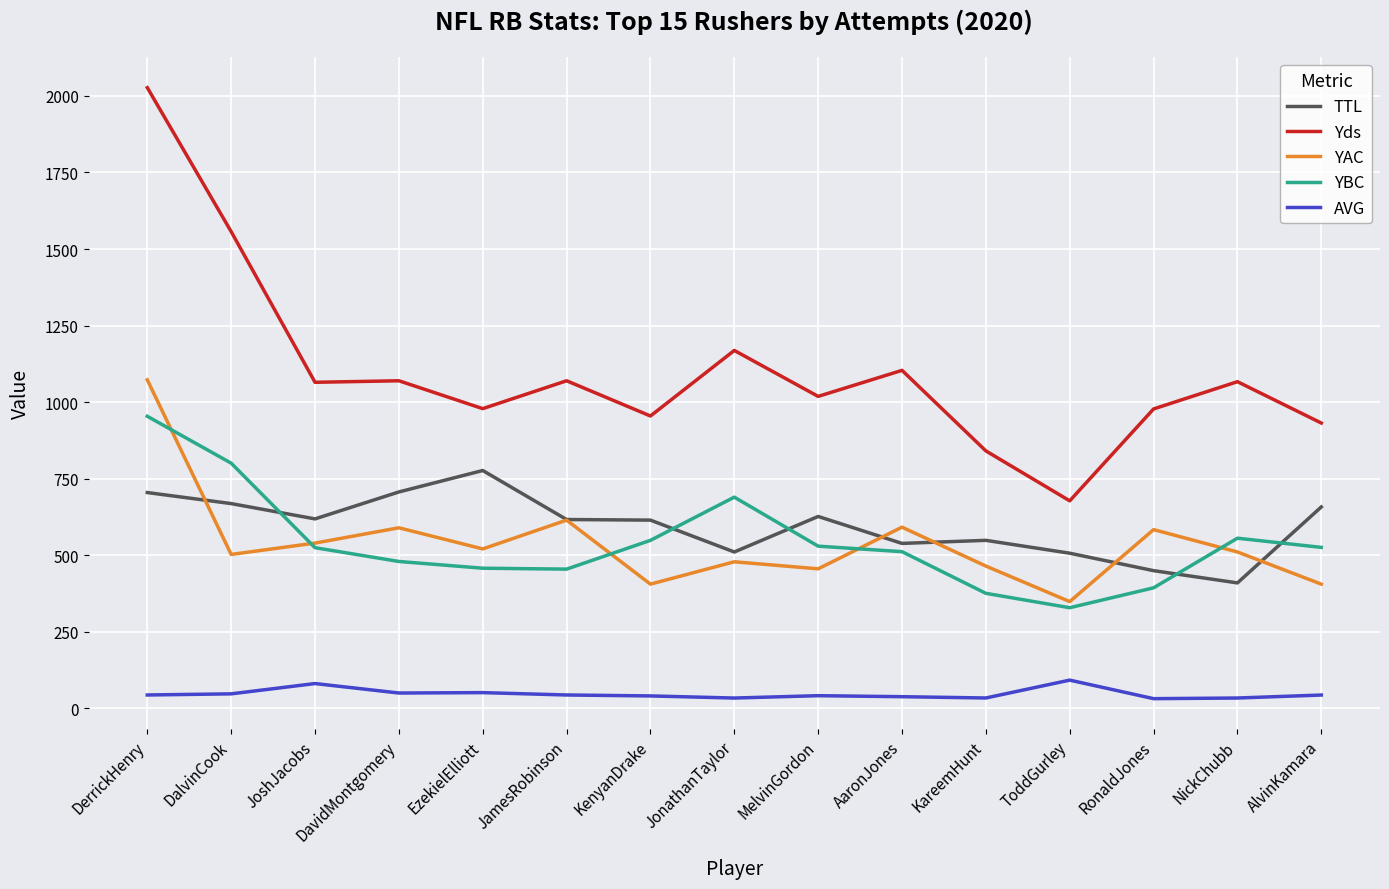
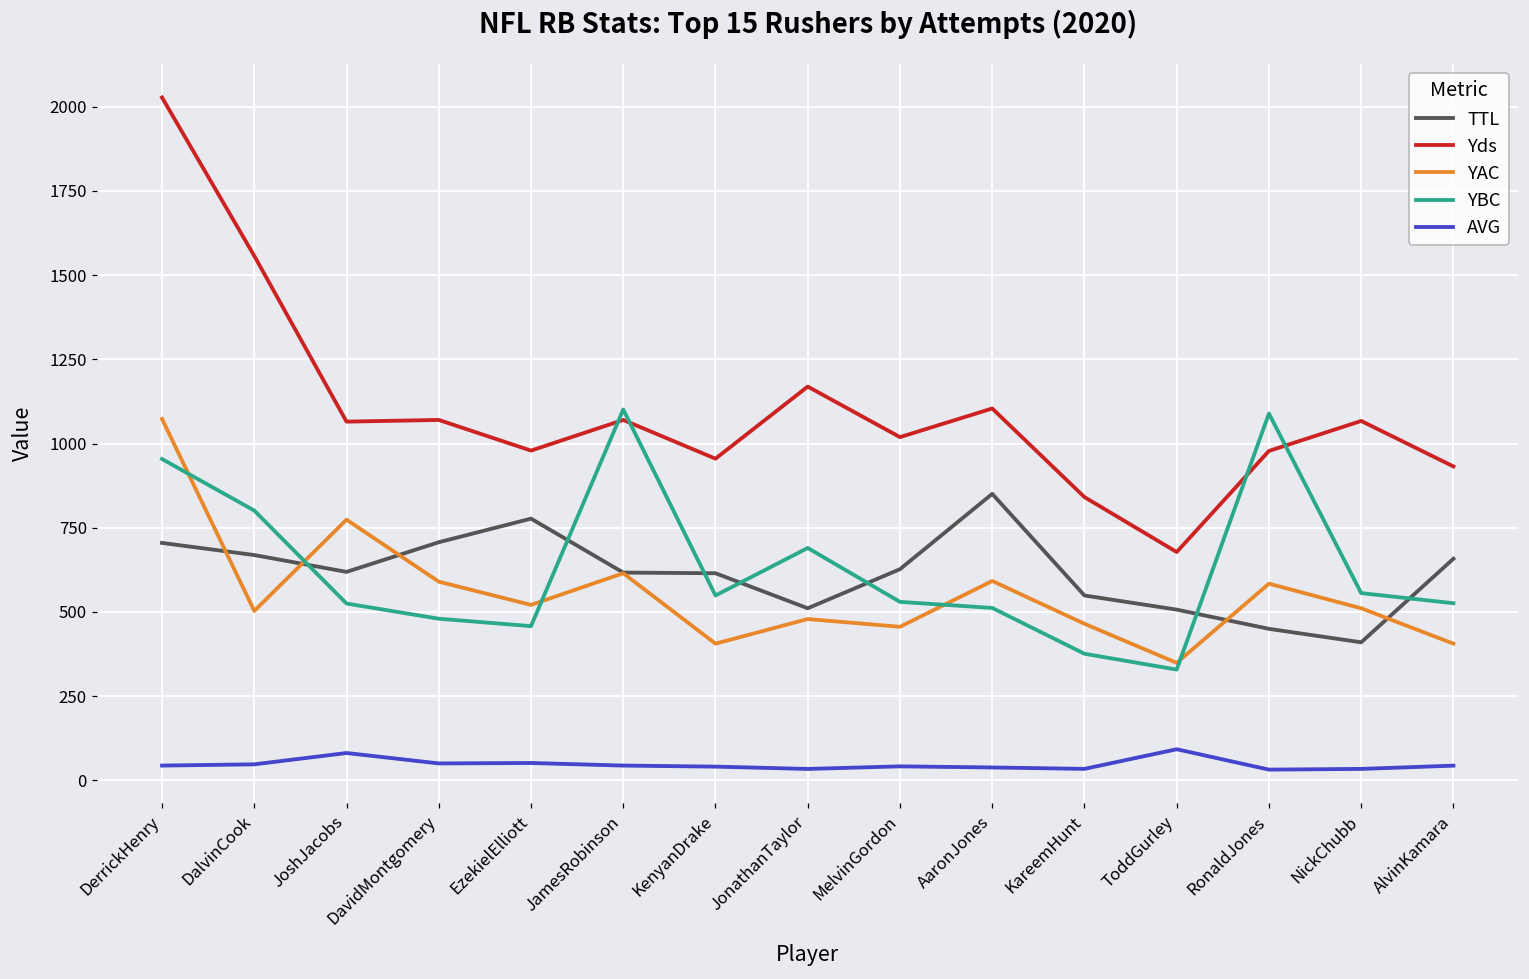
YAC, JoshJacobs: 540 -> 770
YBC, JamesRobinson: 460 -> 1100
TTL, AaronJones: 540 -> 850
YBC, RonaldJones: 390 -> 1090
